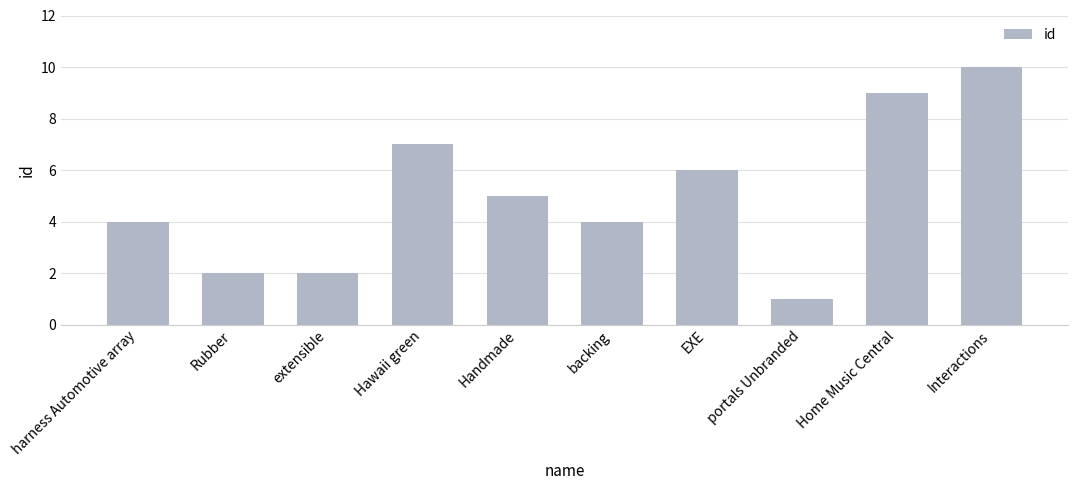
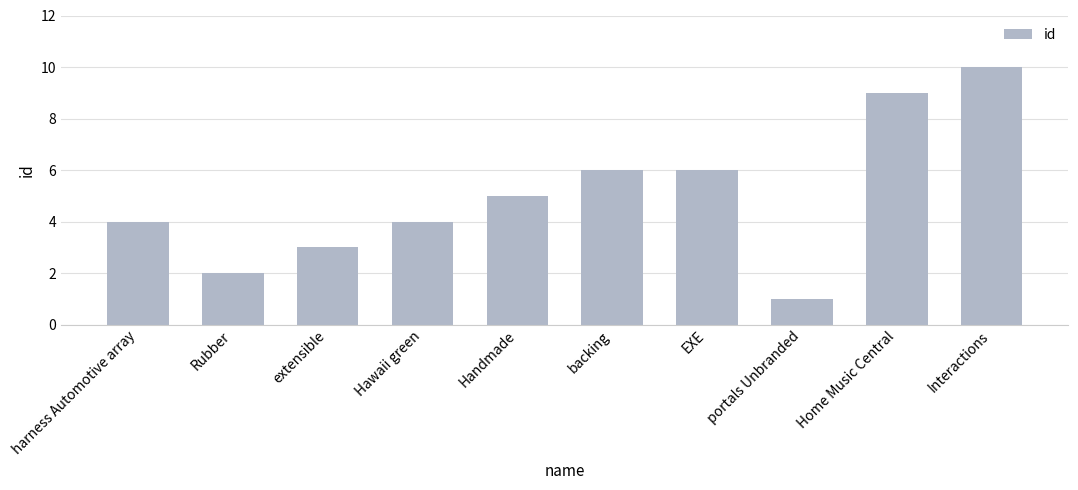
extensible: 2 -> 3
Hawaii green: 7 -> 4
backing: 4 -> 6
